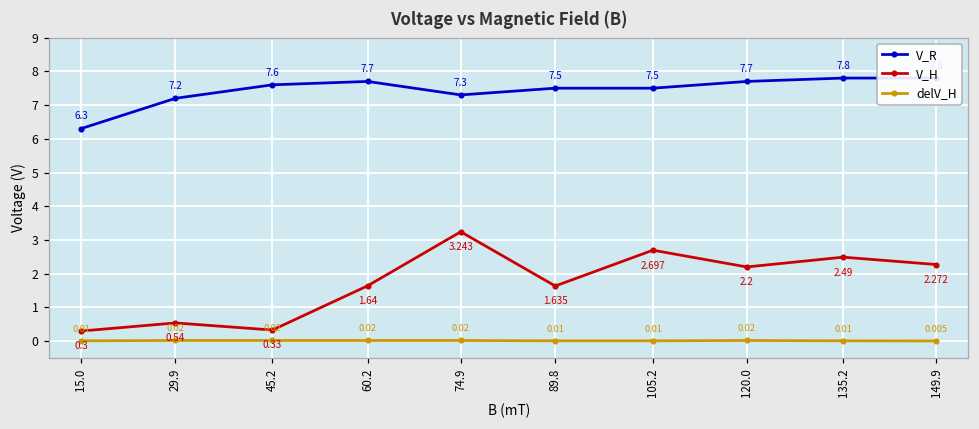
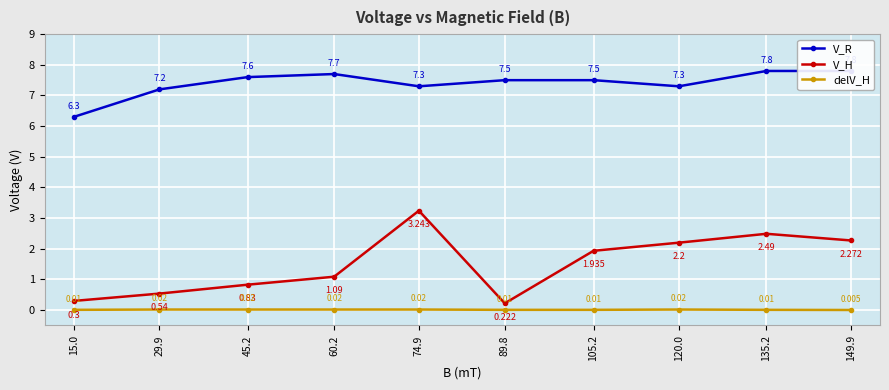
V_H, 45.2: 0.33 -> 0.83
V_H, 60.2: 1.64 -> 1.09
V_H, 89.8: 1.635 -> 0.222
V_H, 105.2: 2.697 -> 1.935
V_R, 120.0: 7.7 -> 7.3
